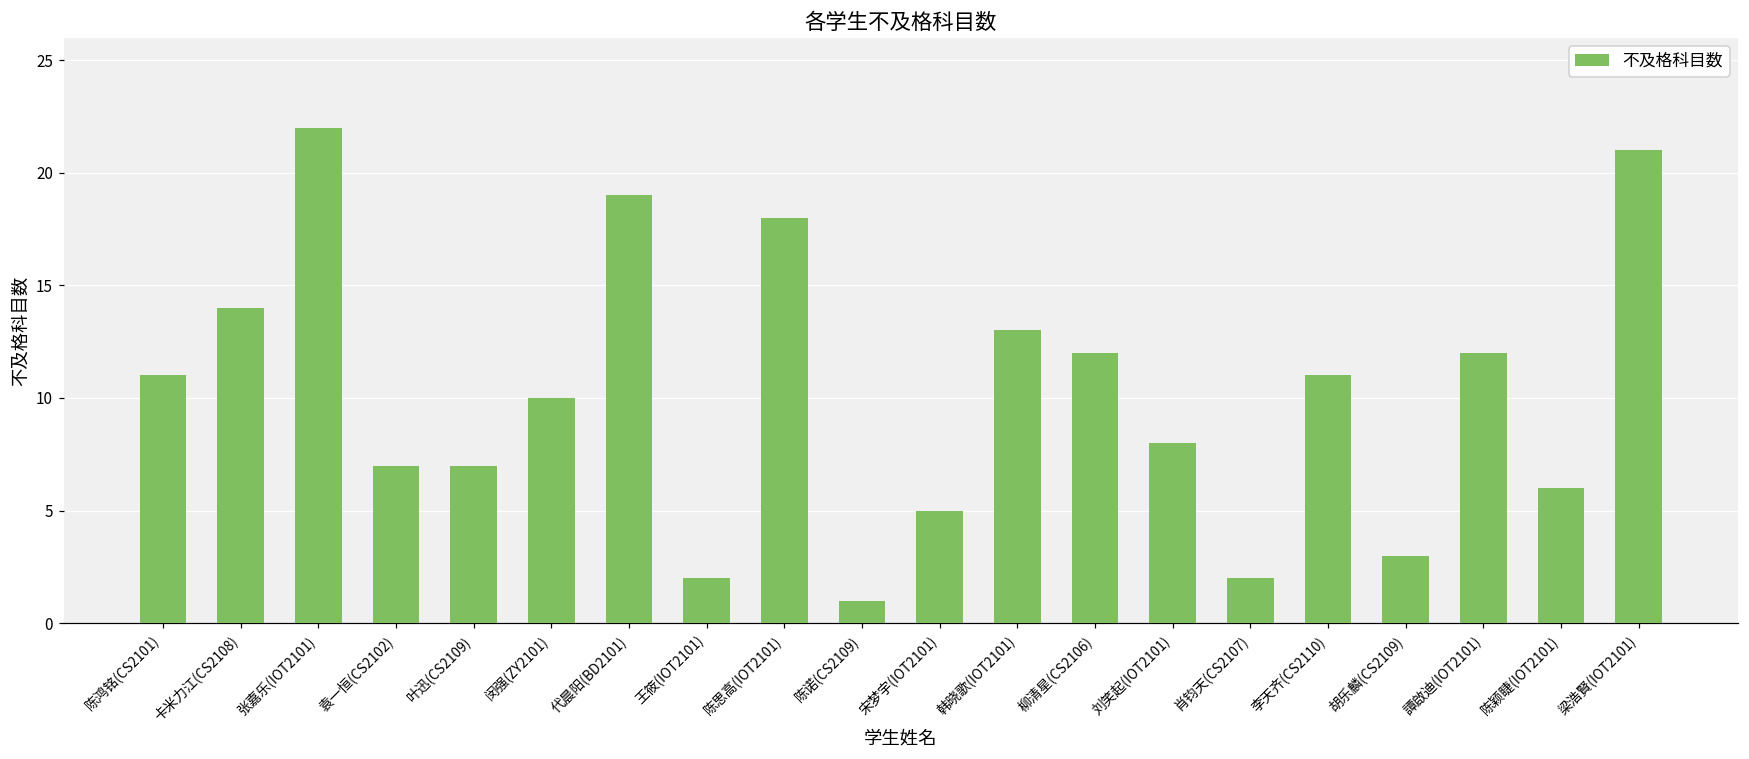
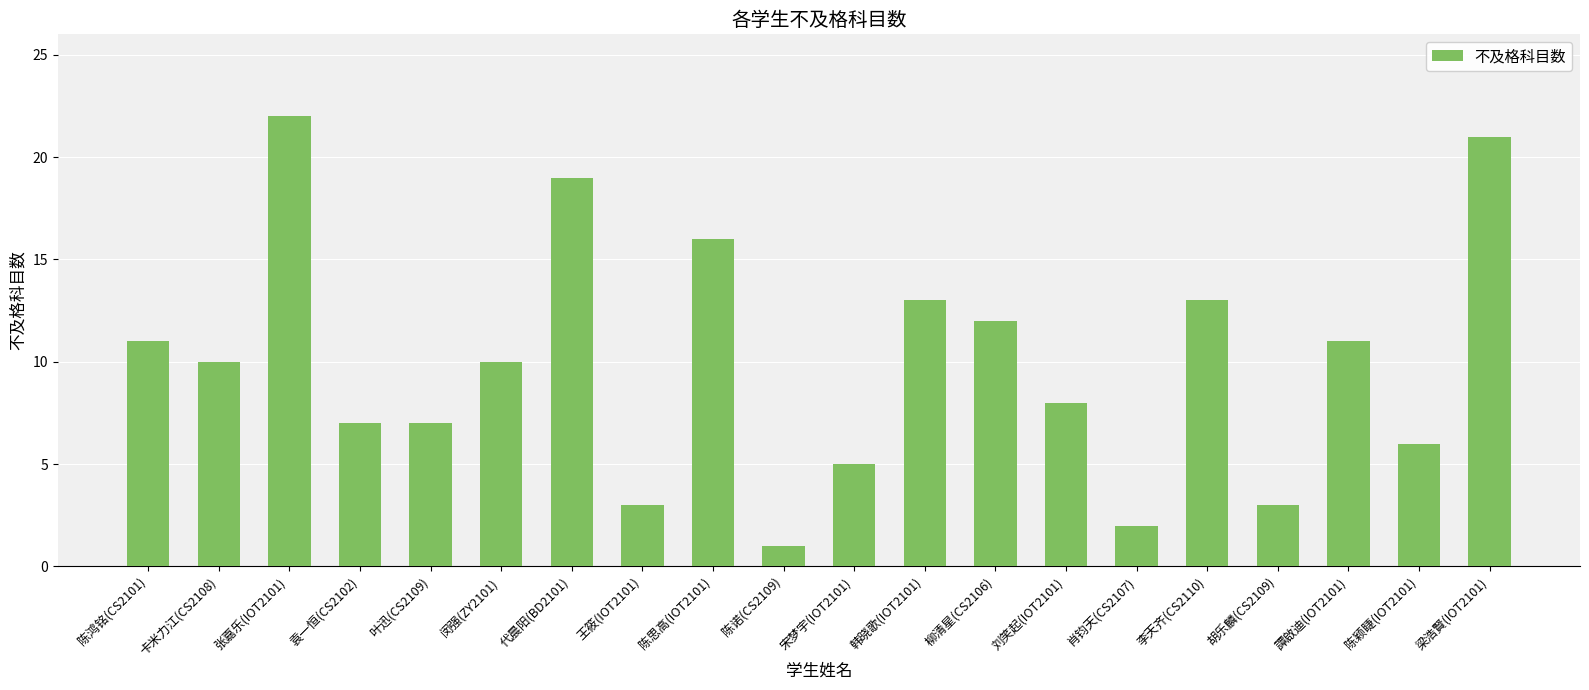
卡米力江(CS2108): 14 -> 10
王筱(IOT2101): 2 -> 3
陈思高(IOT2101): 18 -> 16
李天齐(CS2110): 11 -> 13
譚啟迪(IOT2101): 12 -> 11
